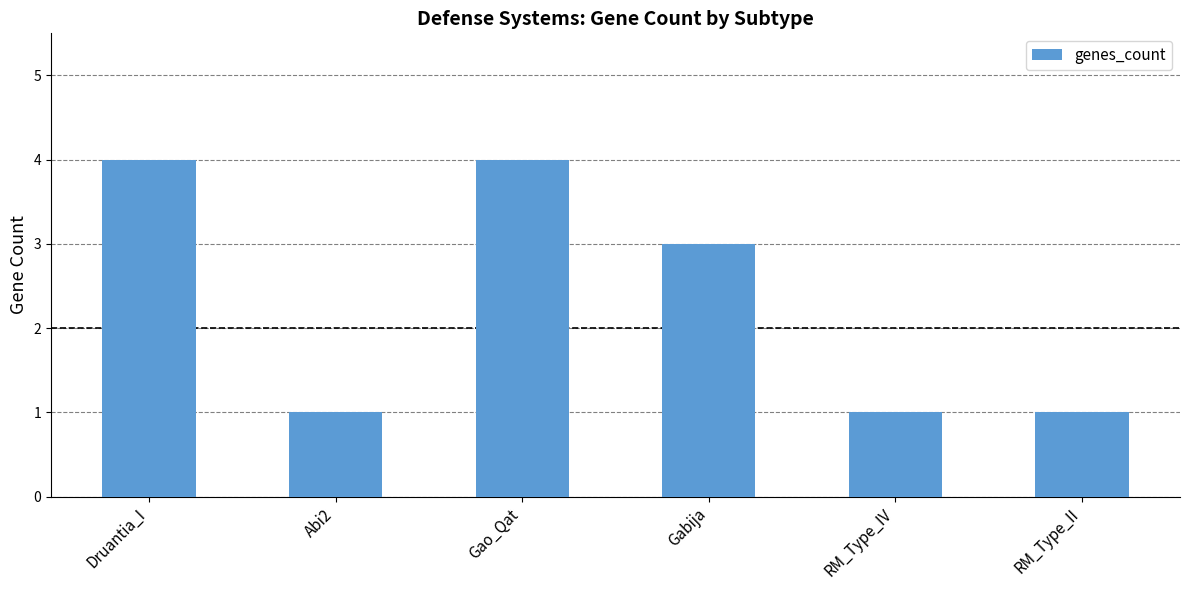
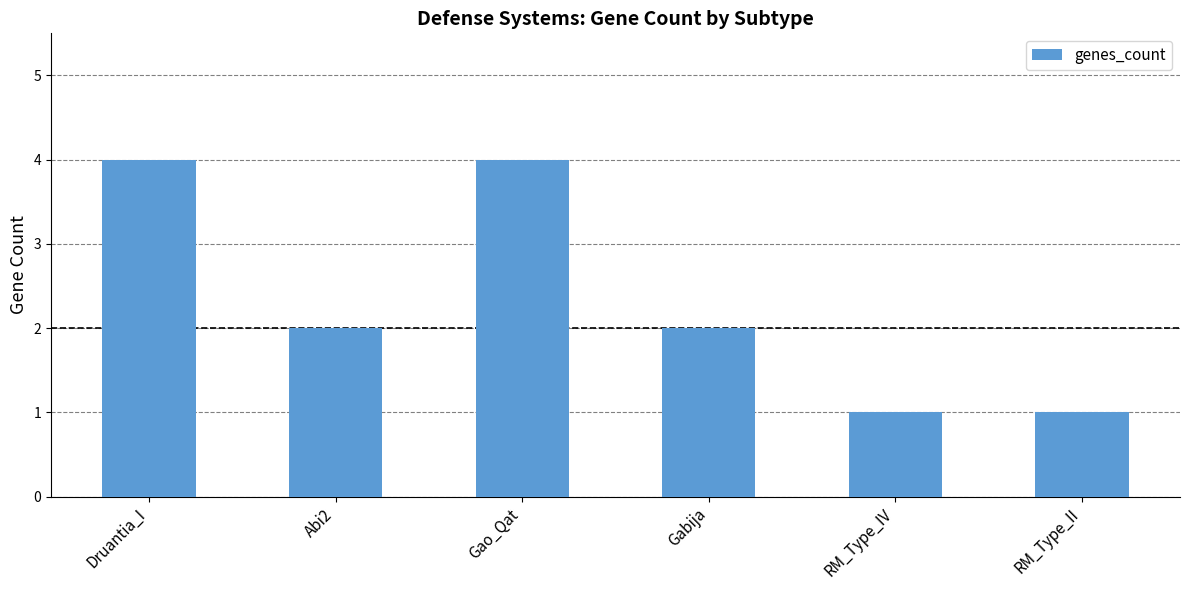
Abi2: 1 -> 2
Gabija: 3 -> 2
